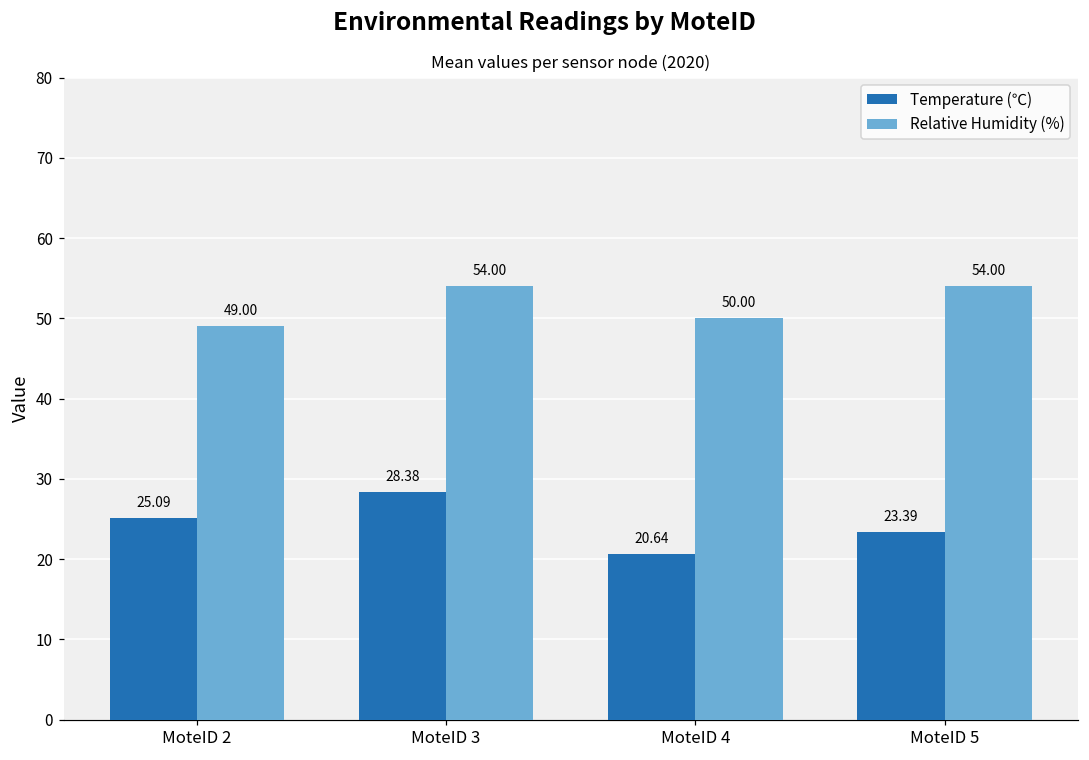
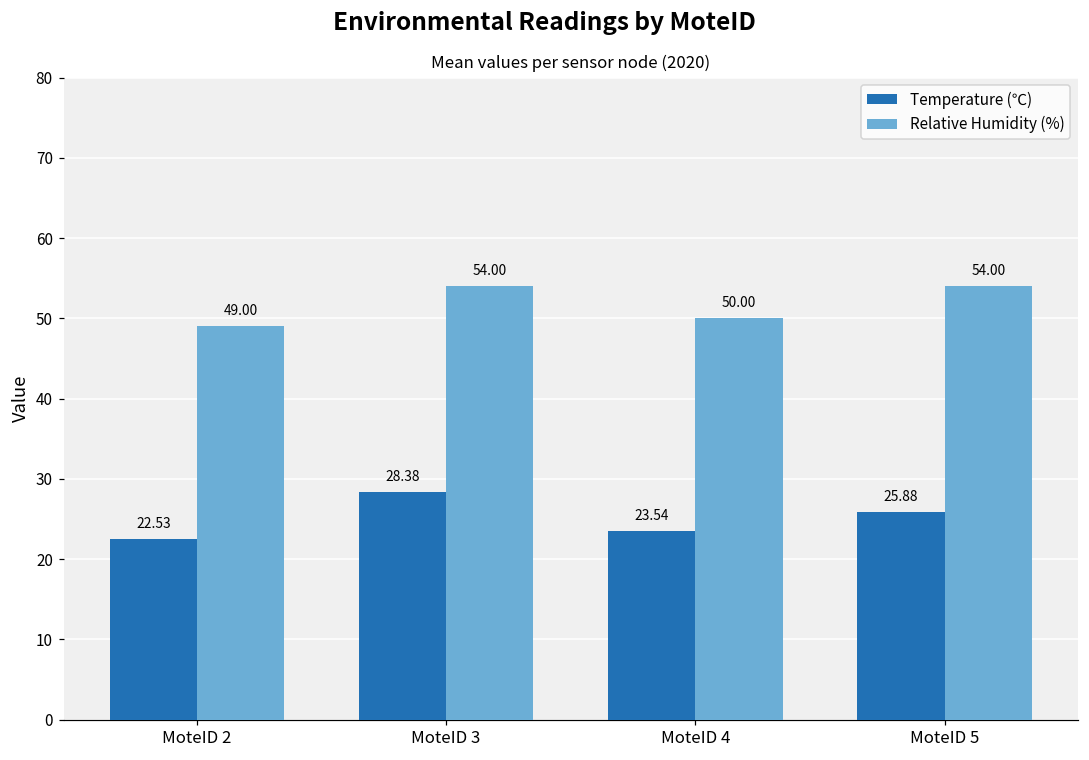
Temperature (℃), MoteID 2: 25.09 -> 22.53
Temperature (℃), MoteID 4: 20.64 -> 23.54
Temperature (℃), MoteID 5: 23.39 -> 25.88
